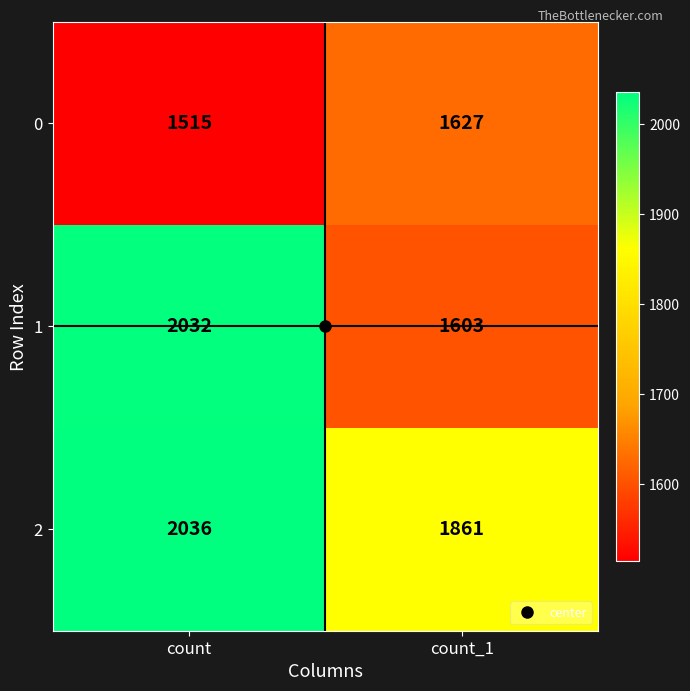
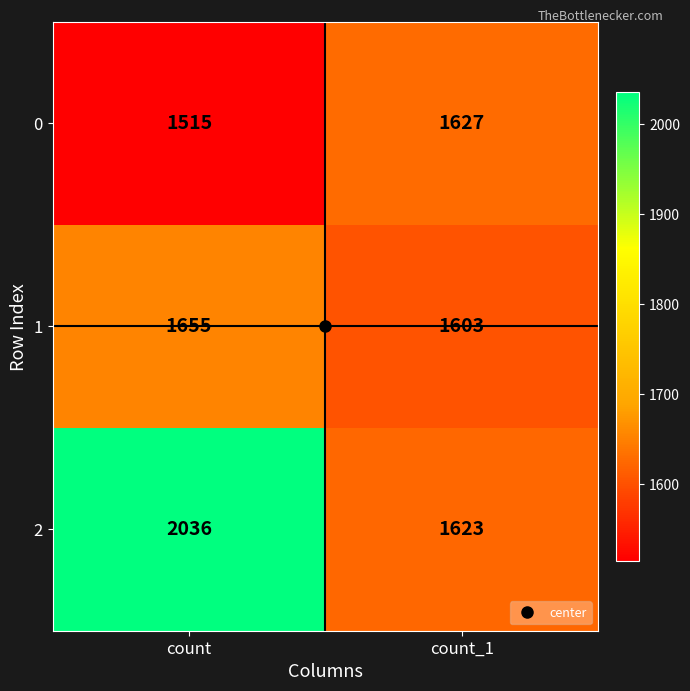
1, count: 2032 -> 1655
2, count_1: 1861 -> 1623
